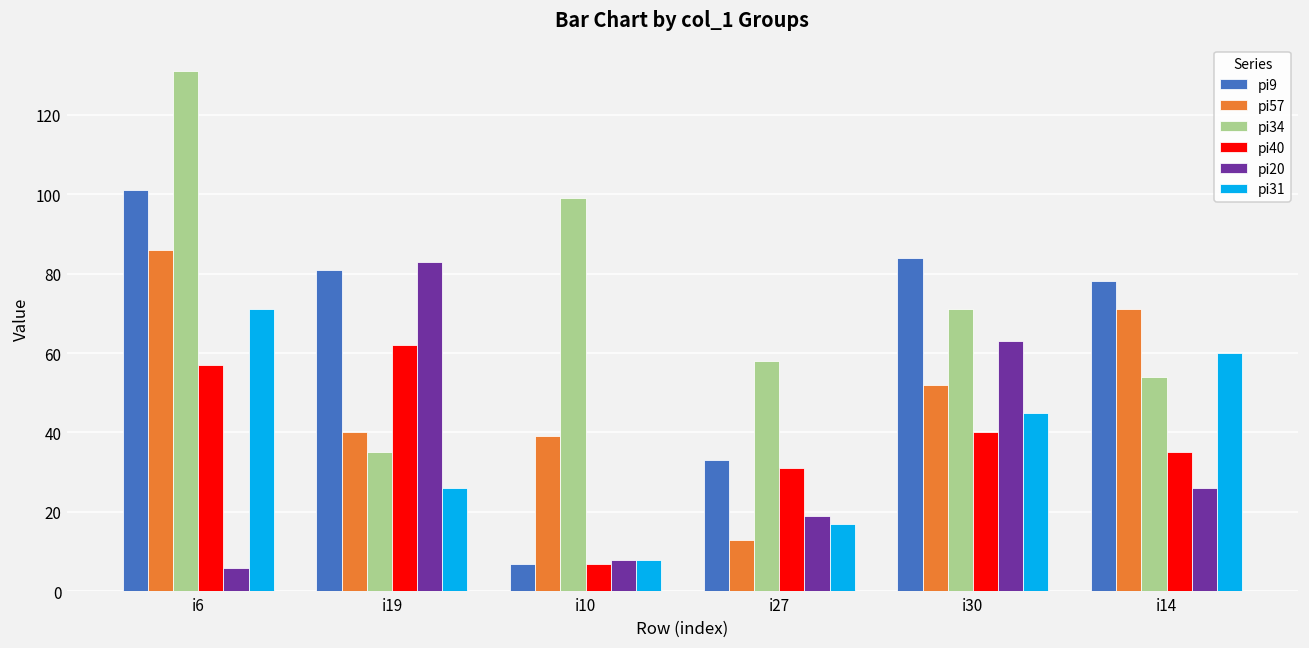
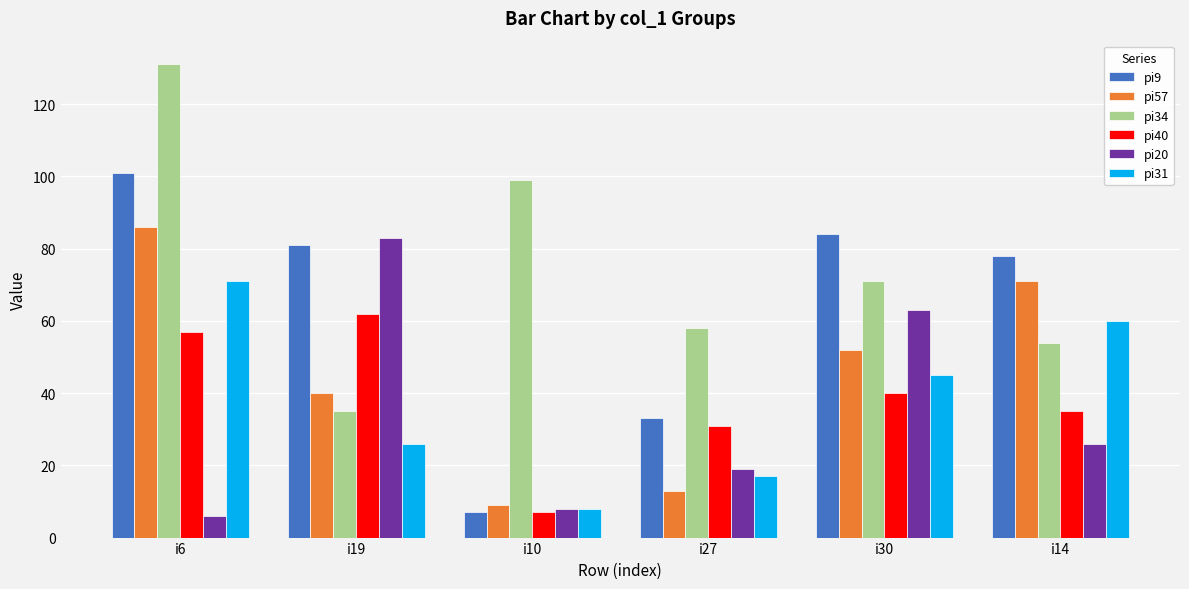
pi57, i10: 39 -> 9
